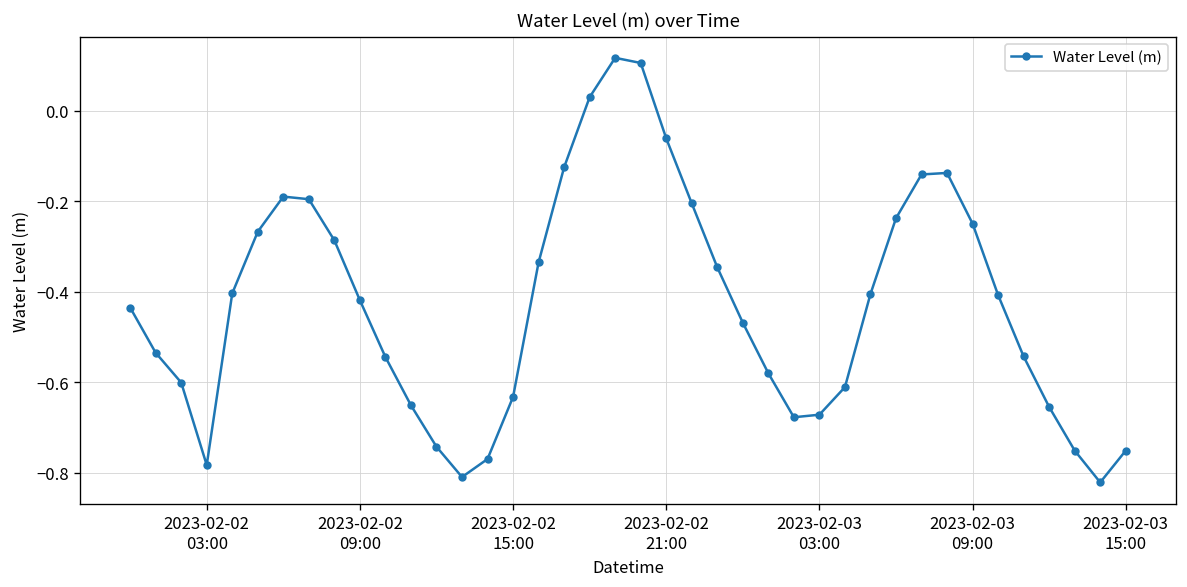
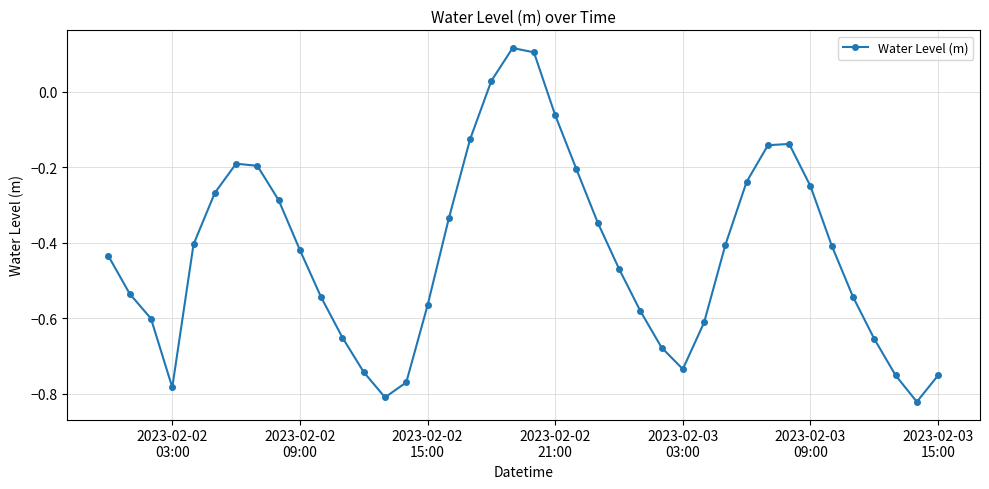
2023-02-02 15:00: -0.63 -> -0.57
2023-02-03 03:00: -0.67 -> -0.74
